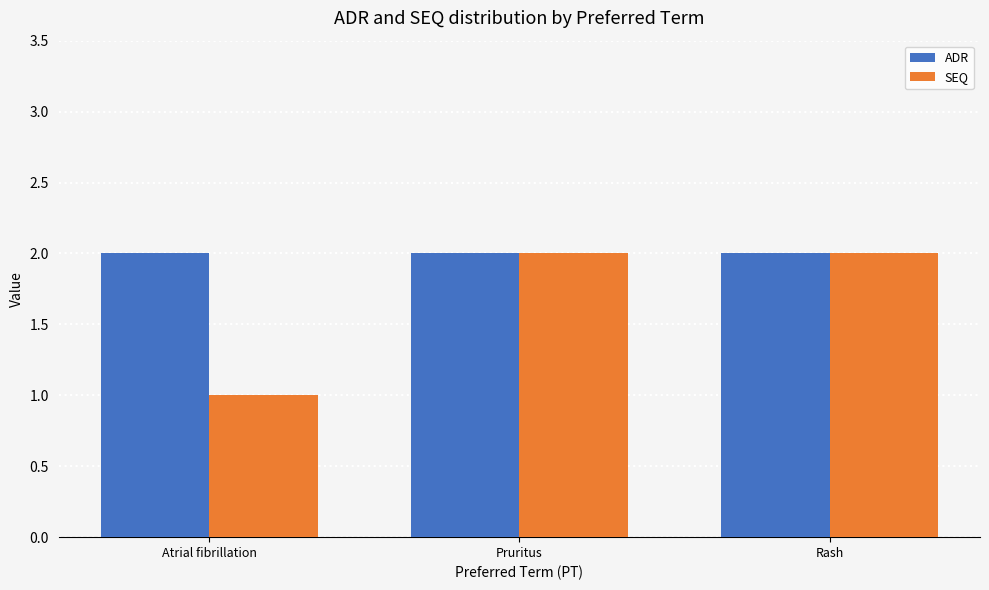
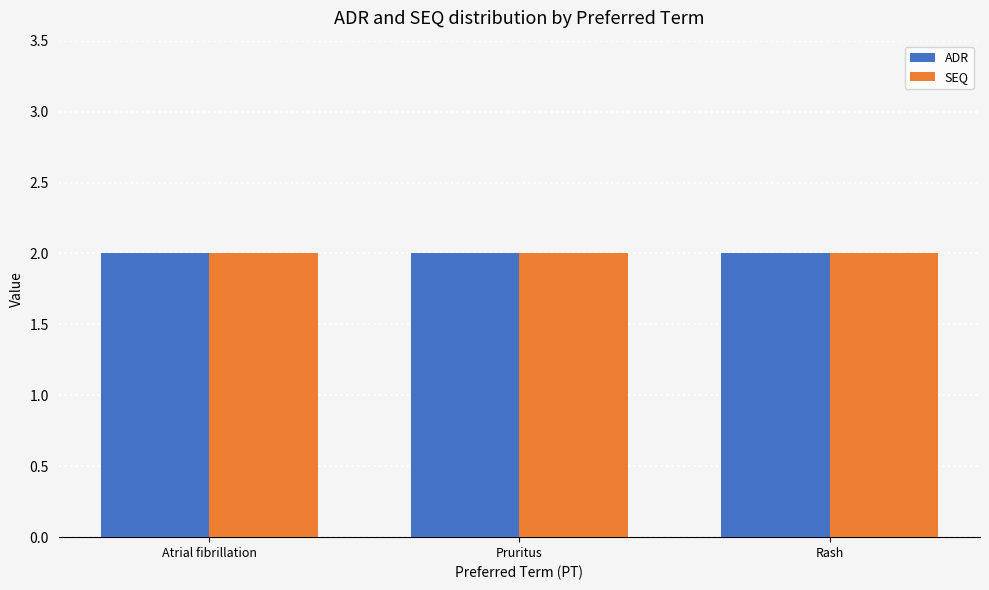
SEQ, Atrial fibrillation: 1 -> 2
